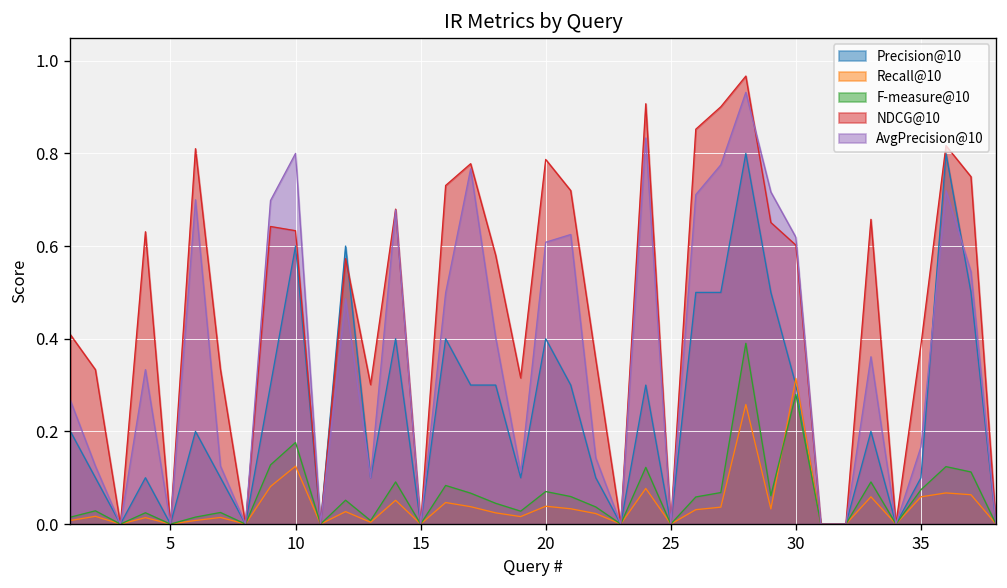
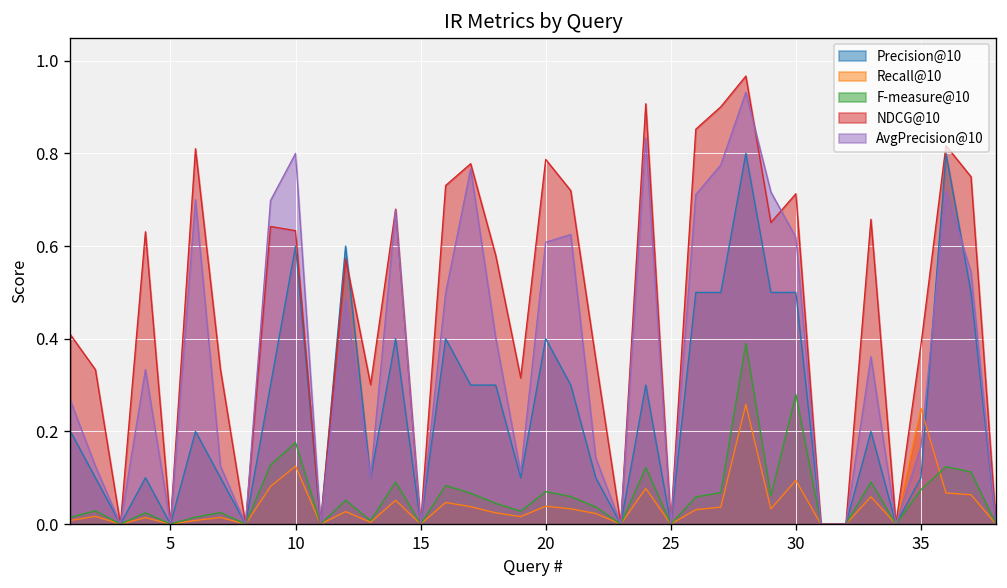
Precision@10, 30: 0.3 -> 0.5
Recall@10, 30: 0.31 -> 0.09
NDCG@10, 30: 0.60 -> 0.71
Recall@10, 35: 0.06 -> 0.25
